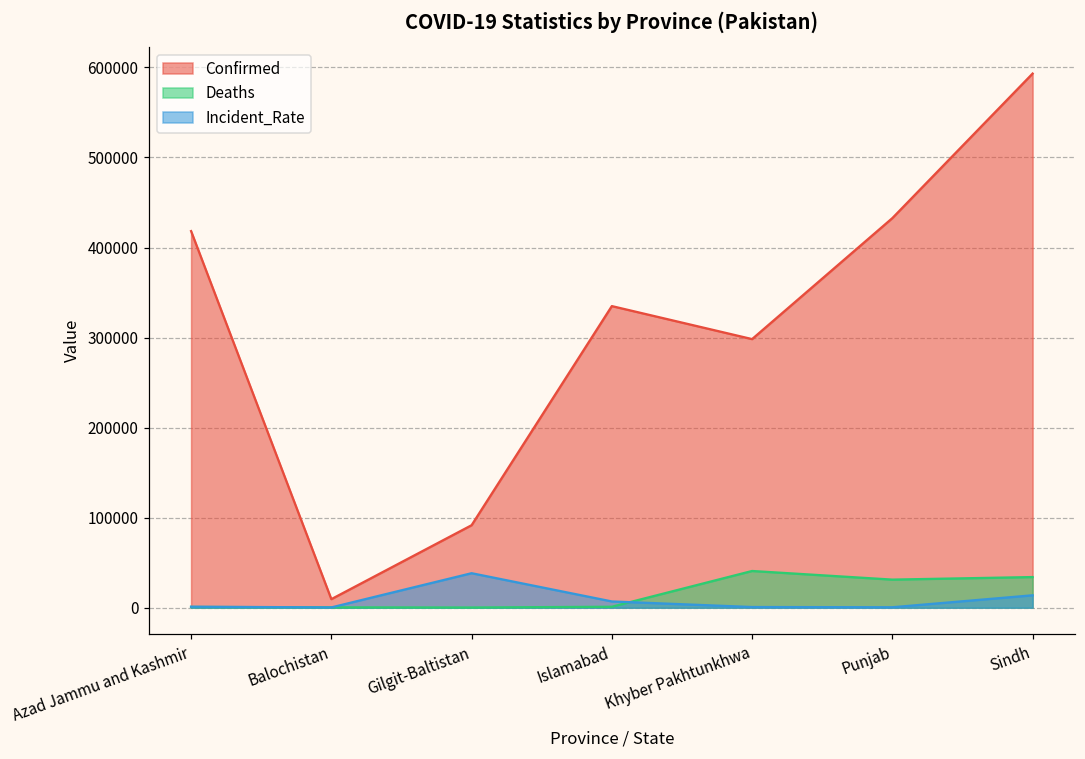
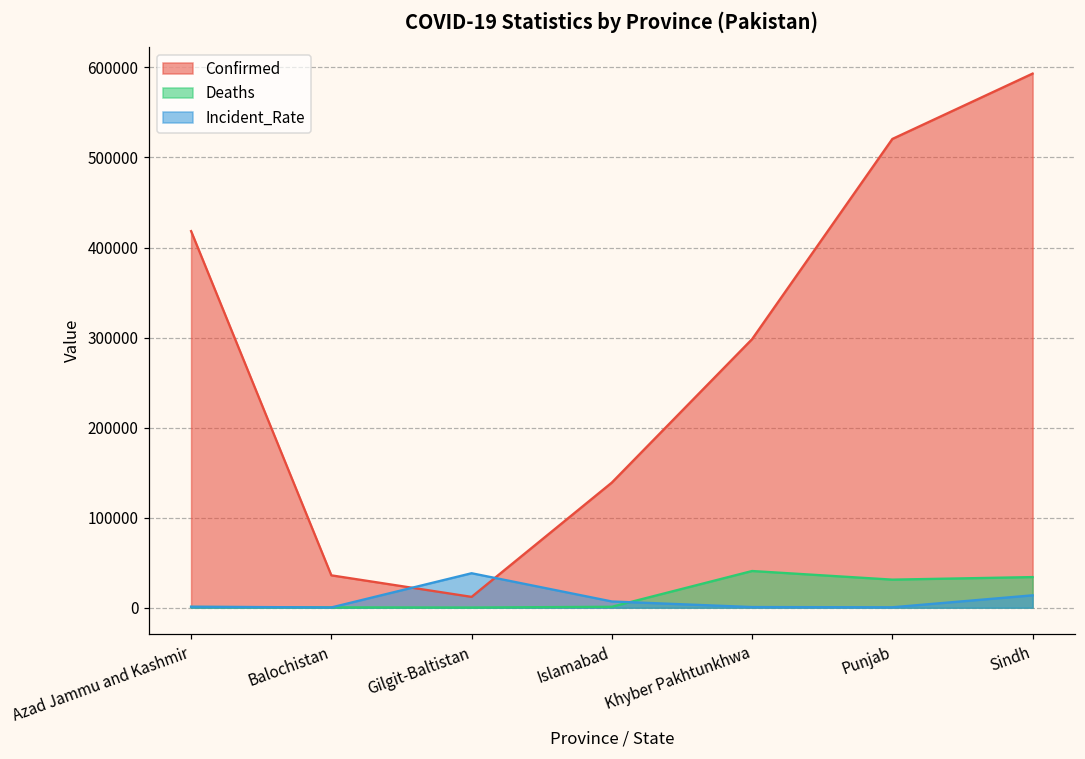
Confirmed, Balochistan: 10000 -> 40000
Confirmed, Gilgit-Baltistan: 90000 -> 10000
Confirmed, Islamabad: 330000 -> 140000
Confirmed, Punjab: 430000 -> 520000
